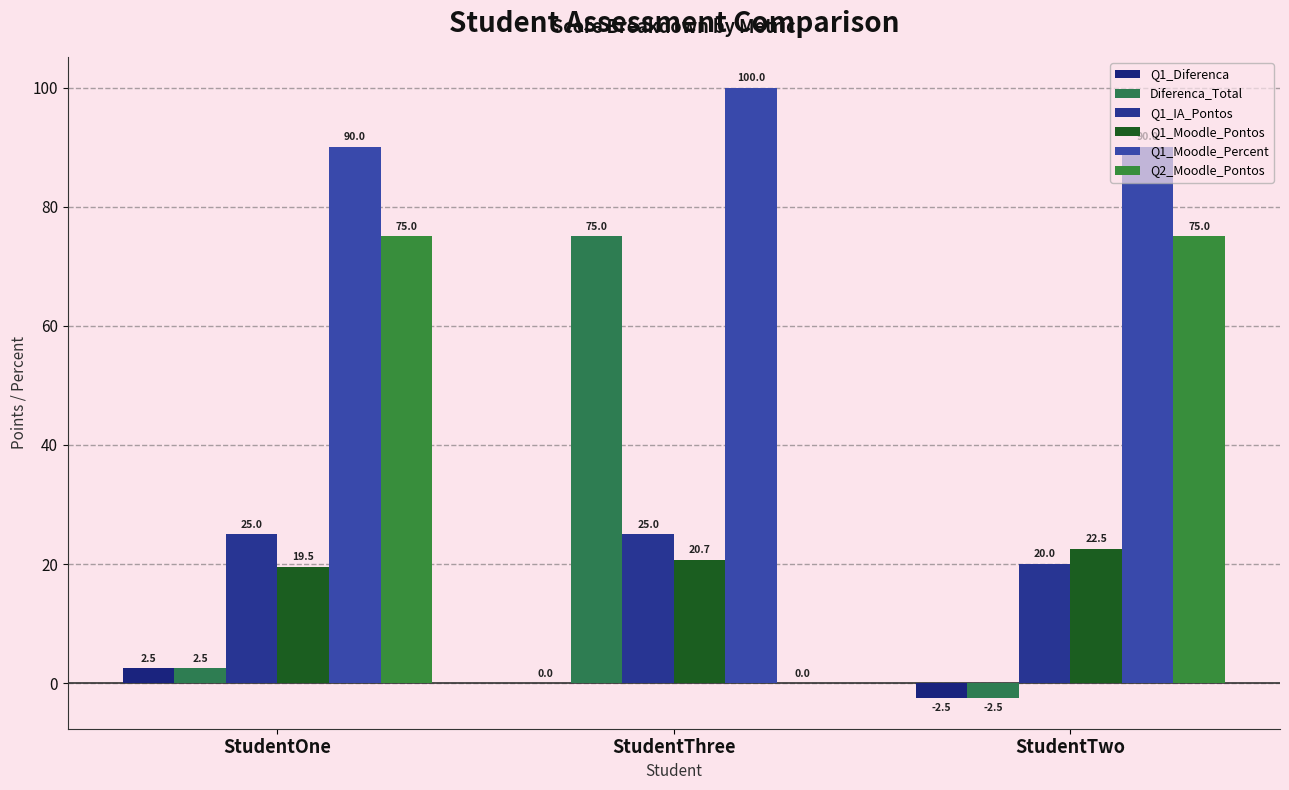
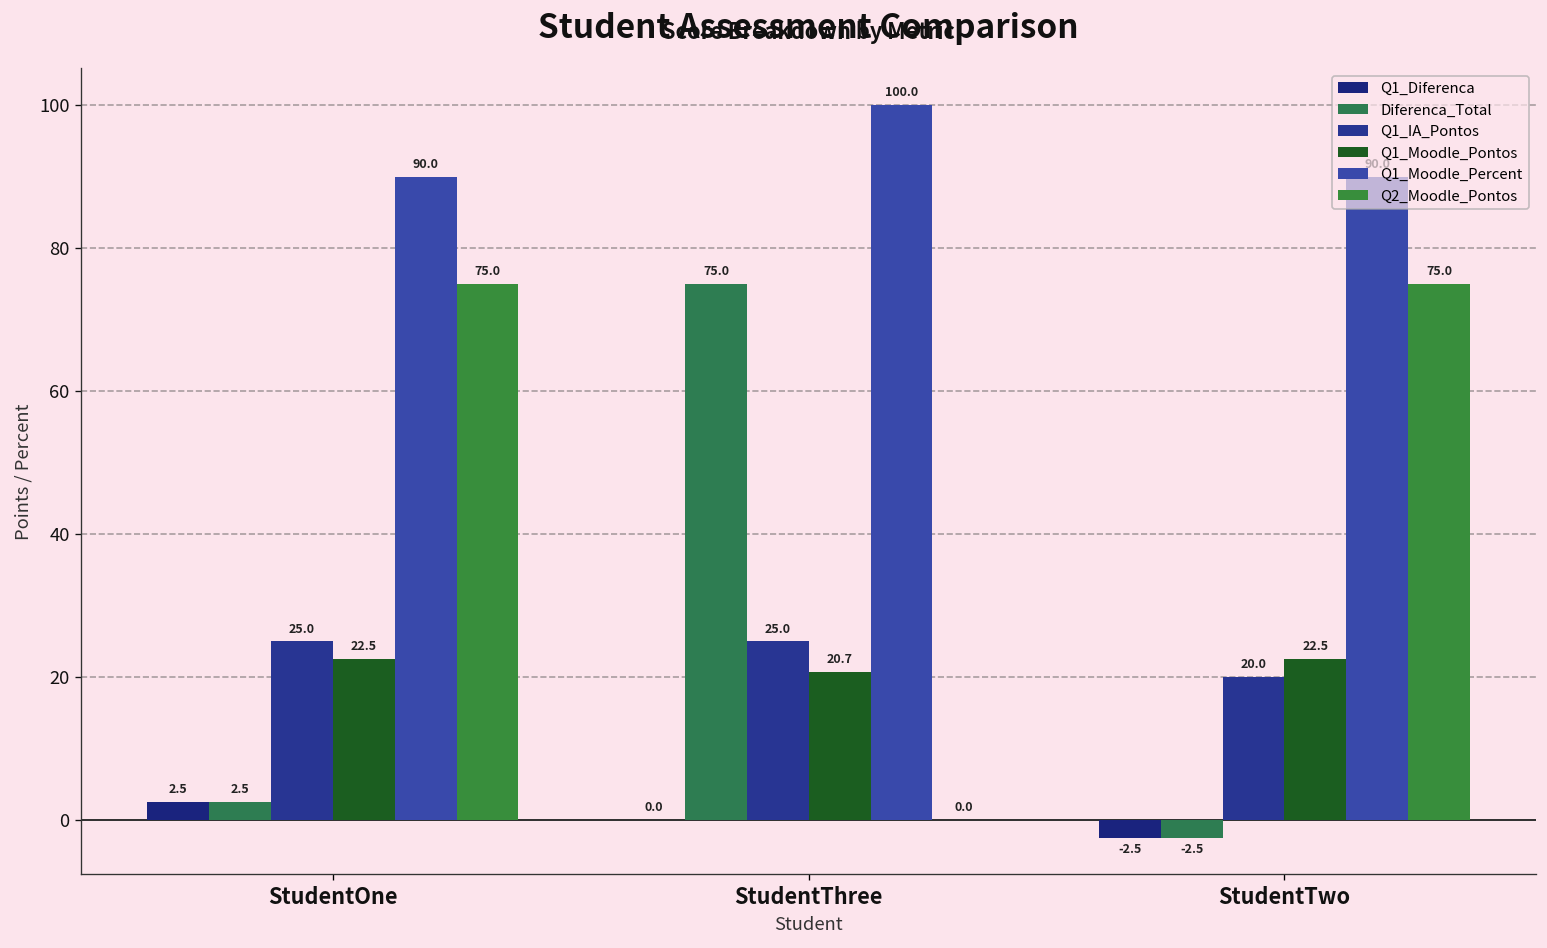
Q1_Moodle_Pontos, StudentOne: 19.5 -> 22.5
